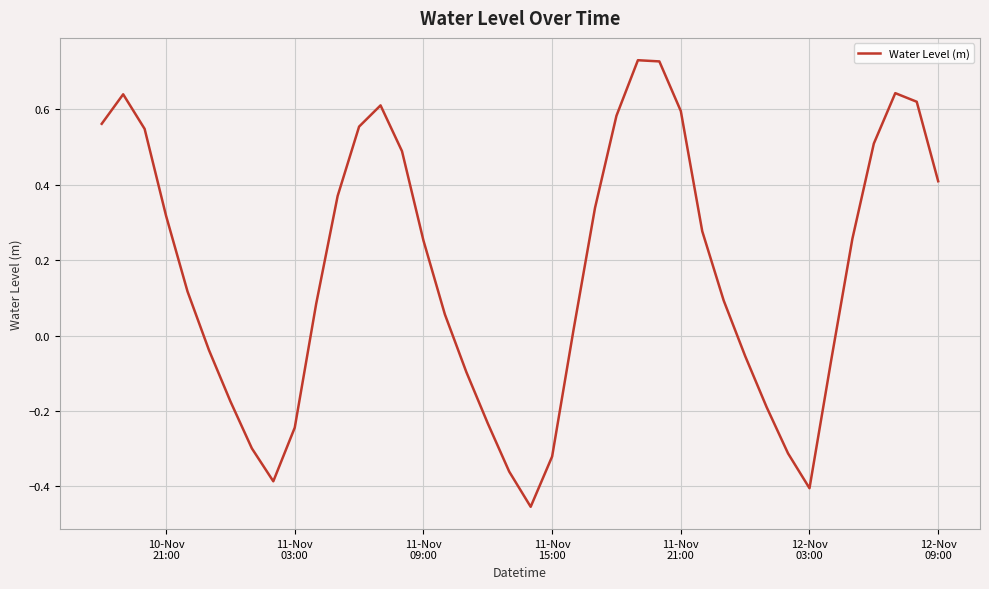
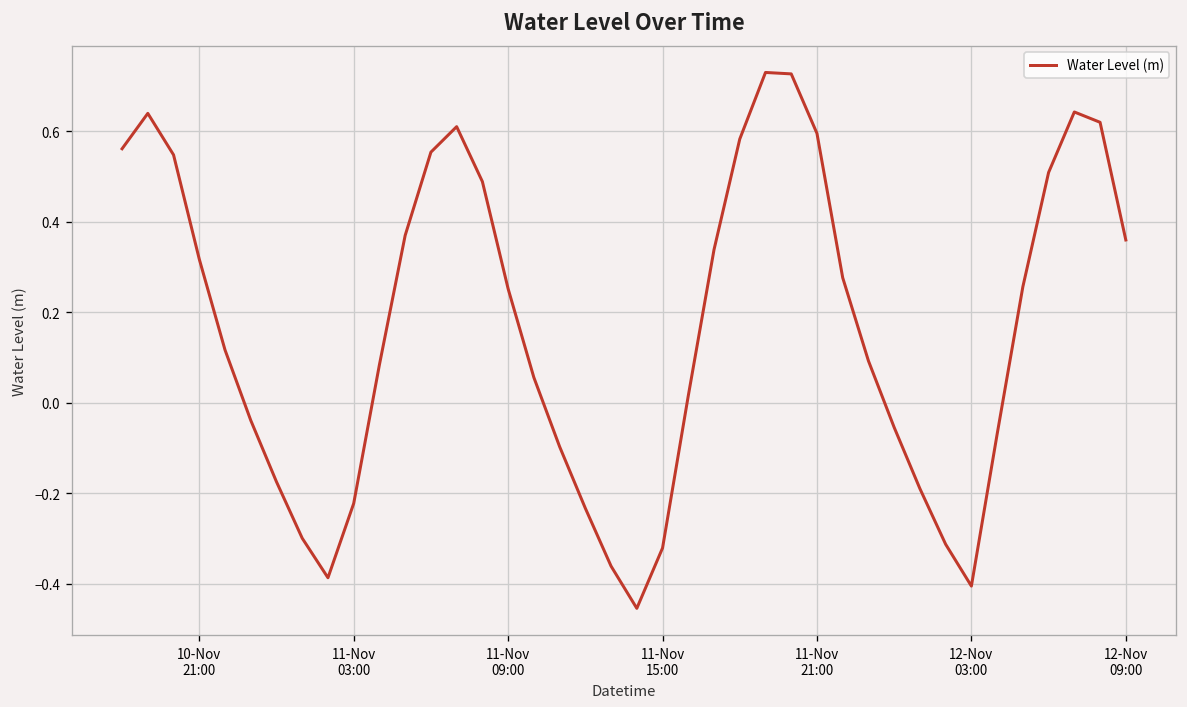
11-Nov 03:00: -0.24 -> -0.22
12-Nov 09:00: 0.41 -> 0.36
